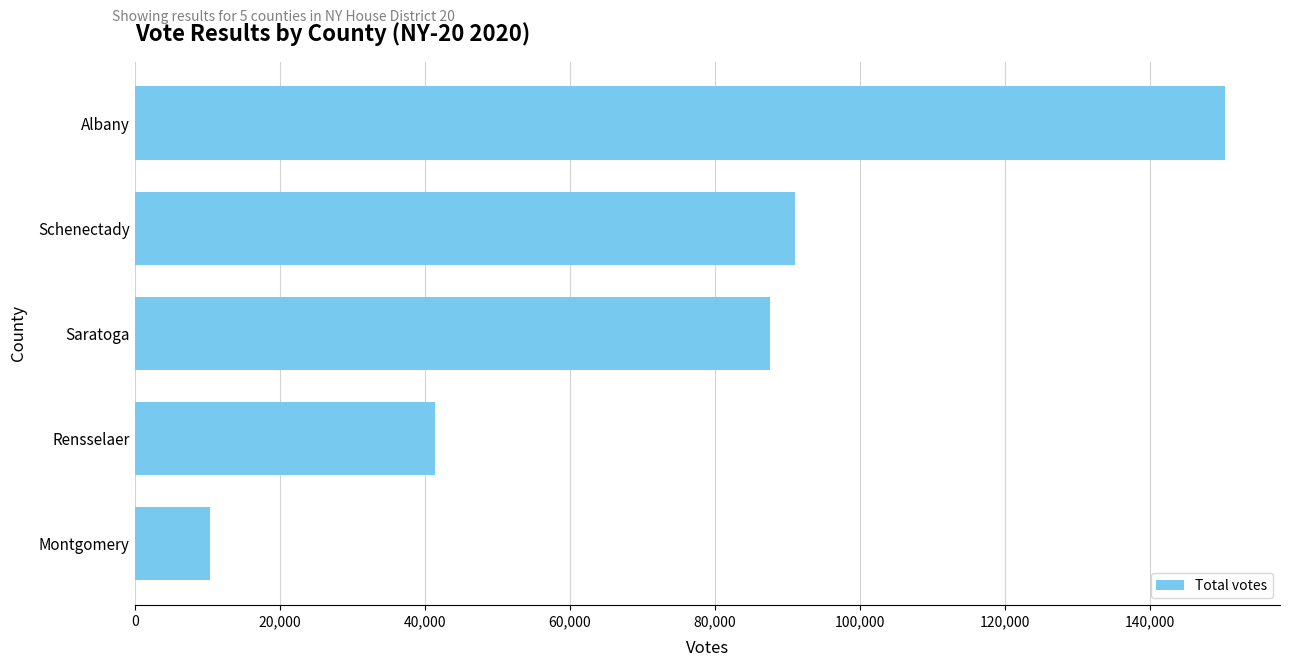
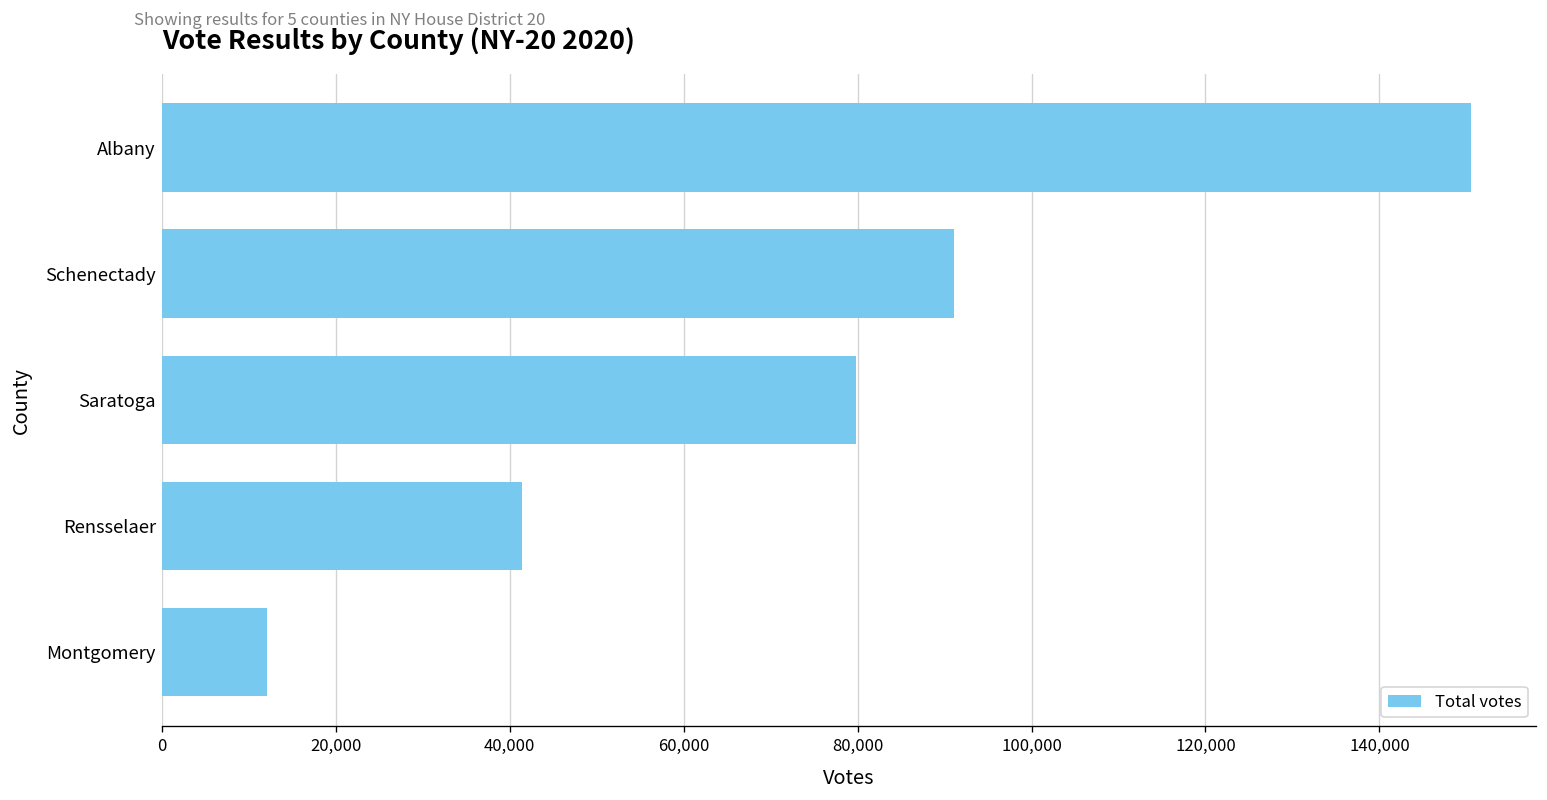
Saratoga: 88,000 -> 80,000
Montgomery: 10,000 -> 12,000
